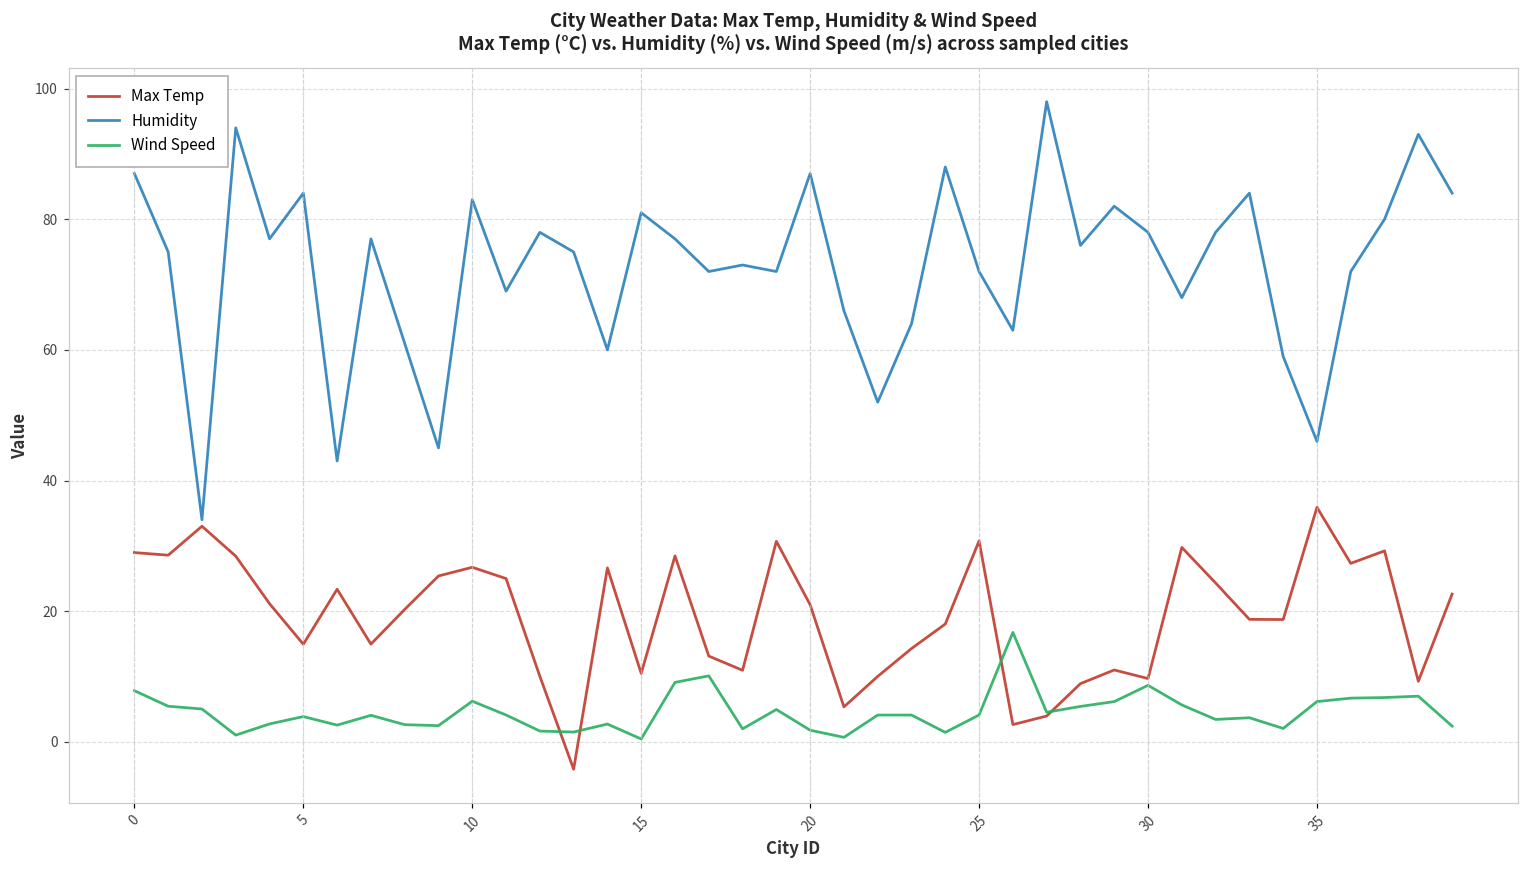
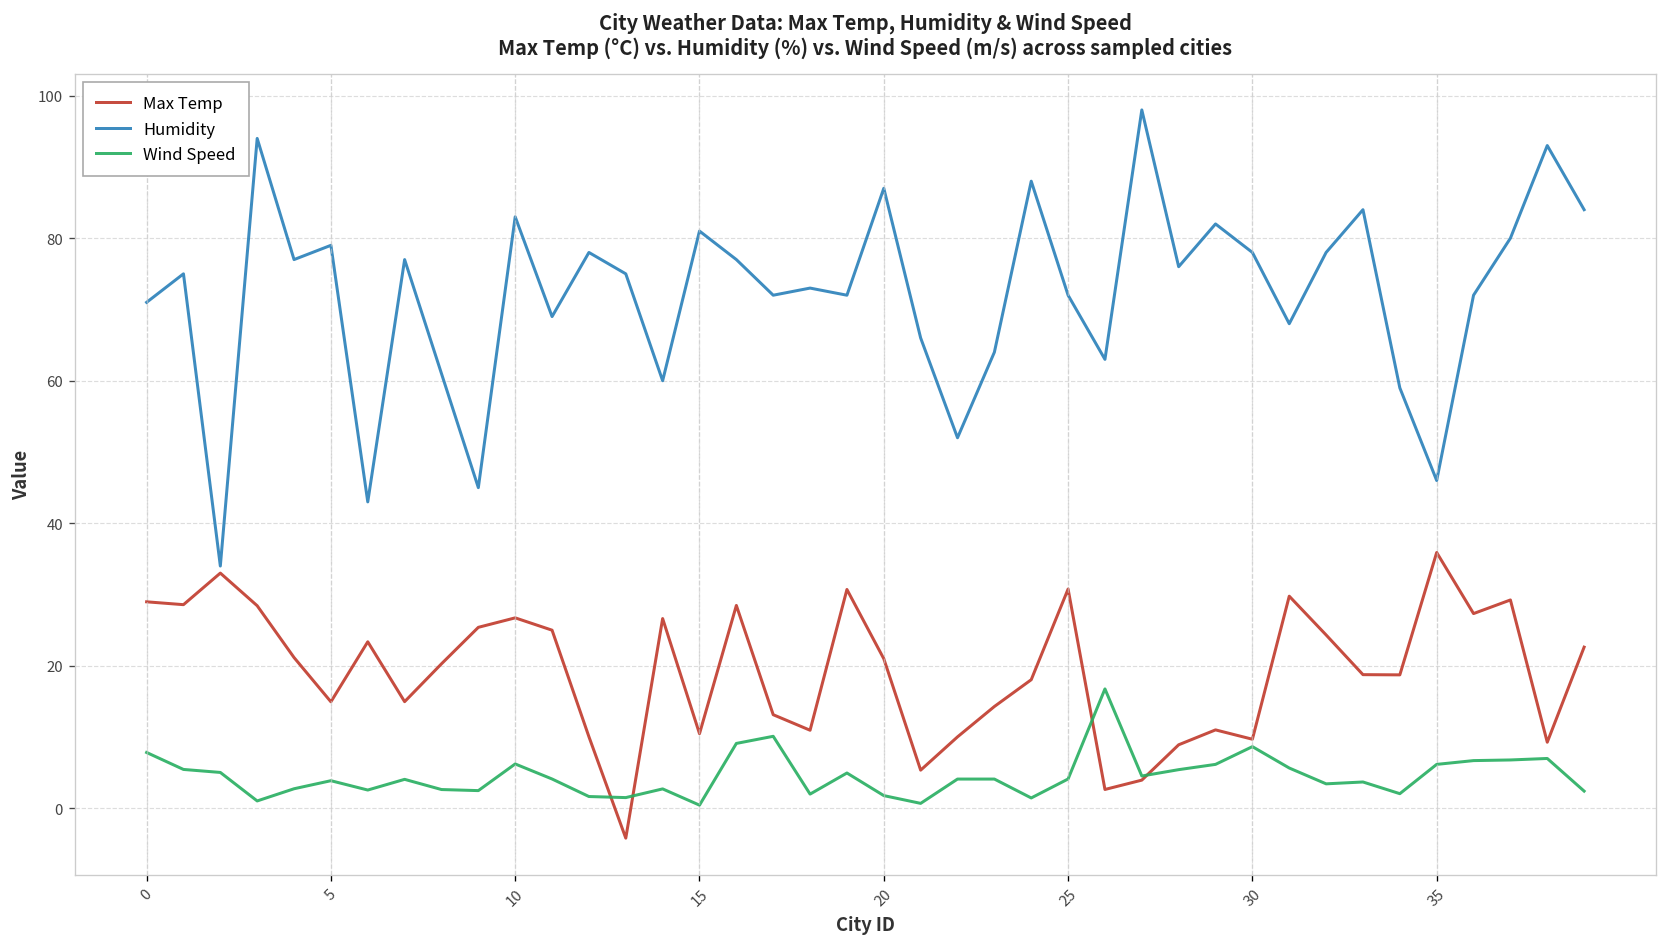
Humidity, 0: 87 -> 71
Humidity, 5: 84 -> 79
